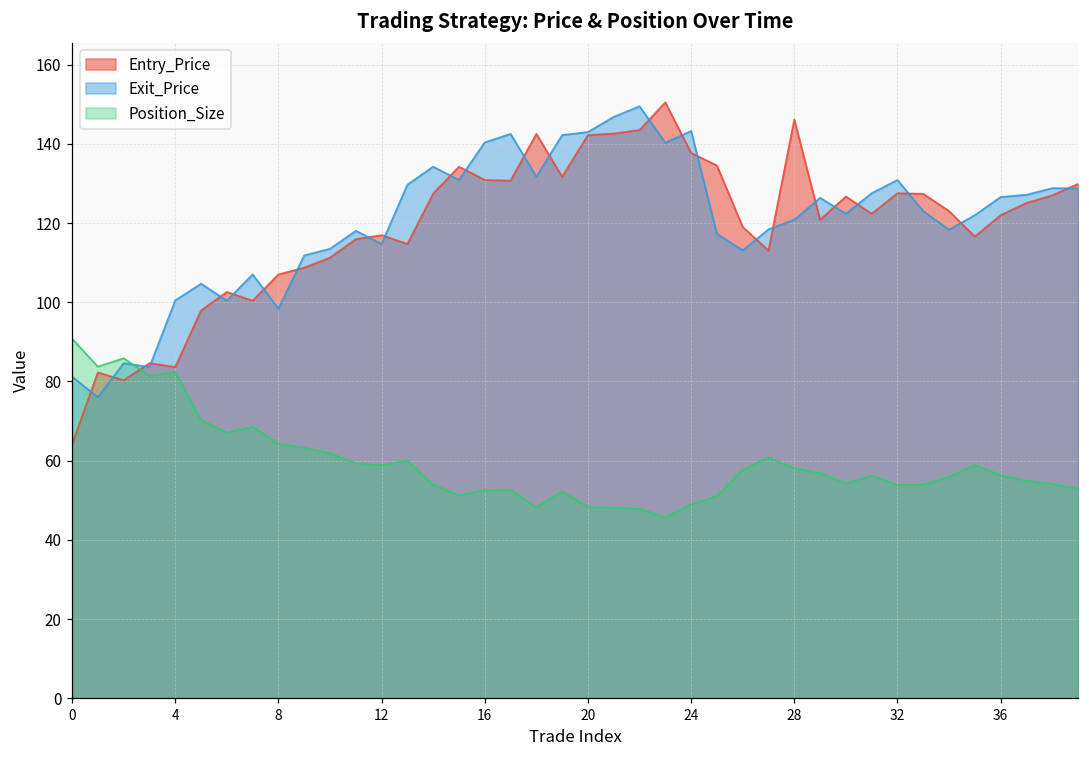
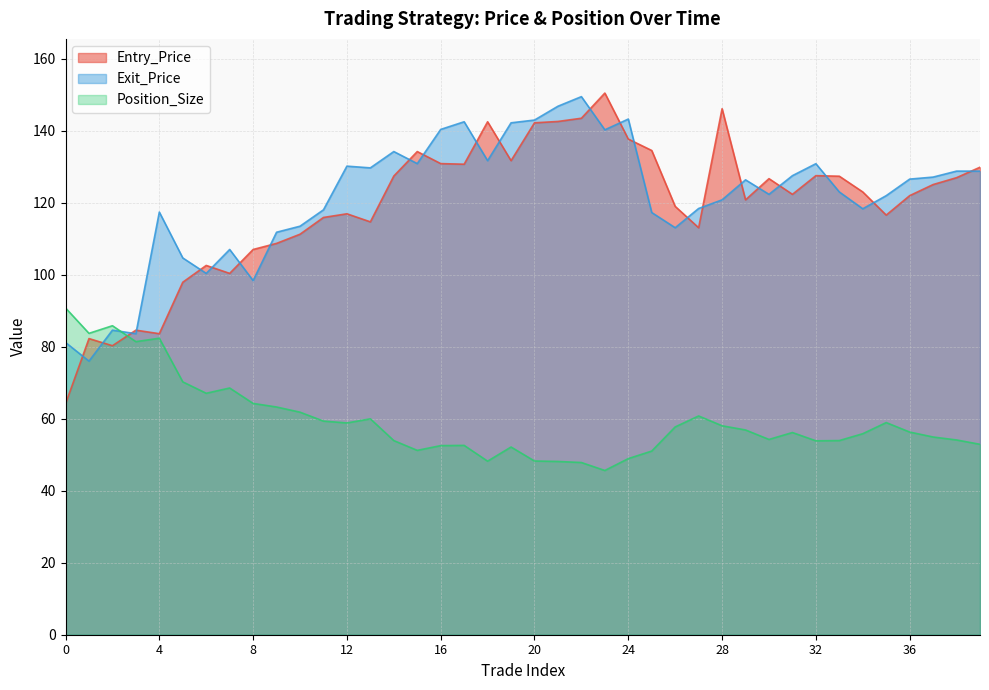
Exit_Price, 4: 100 -> 117
Exit_Price, 12: 115 -> 130
